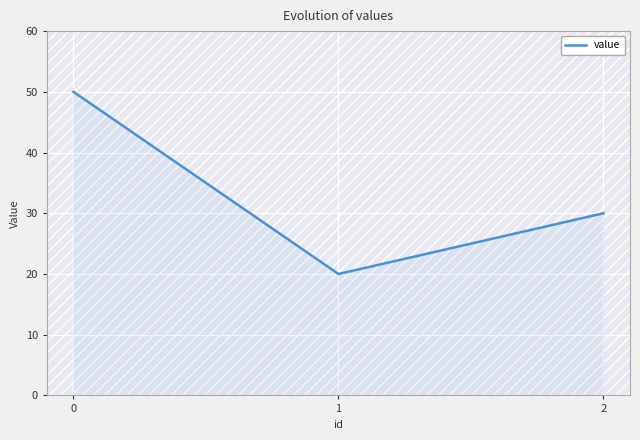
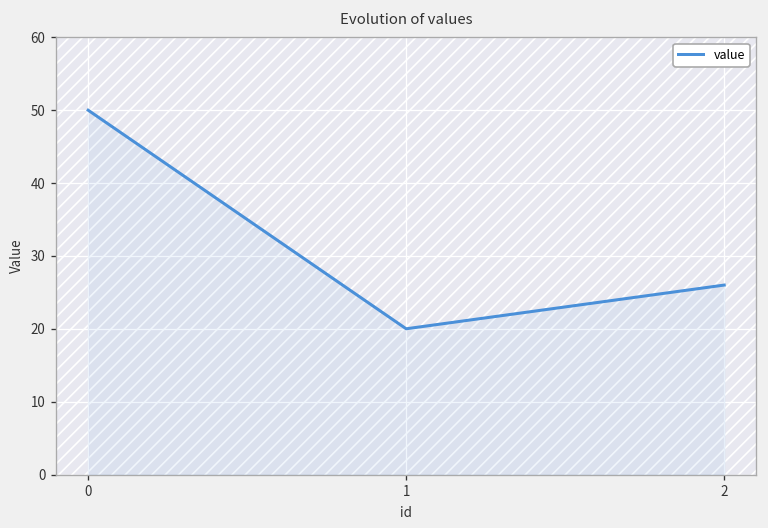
2: 30 -> 26
